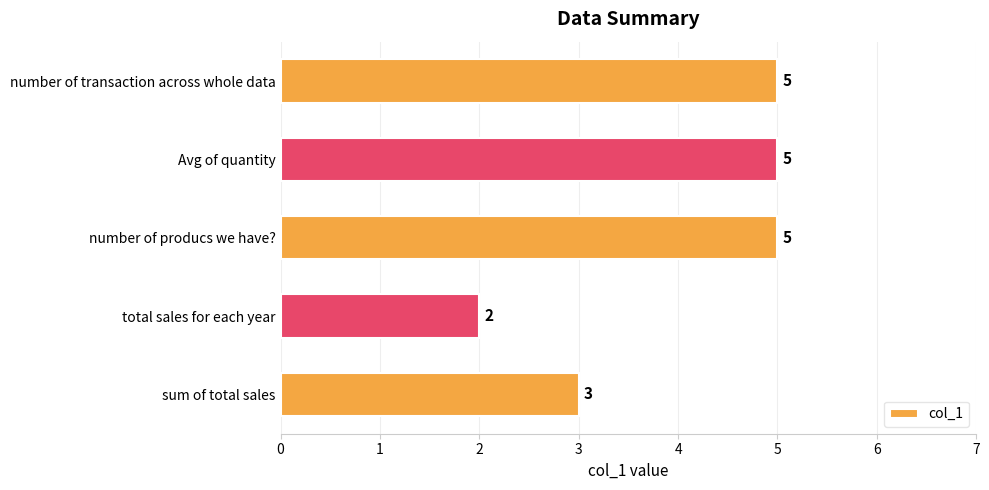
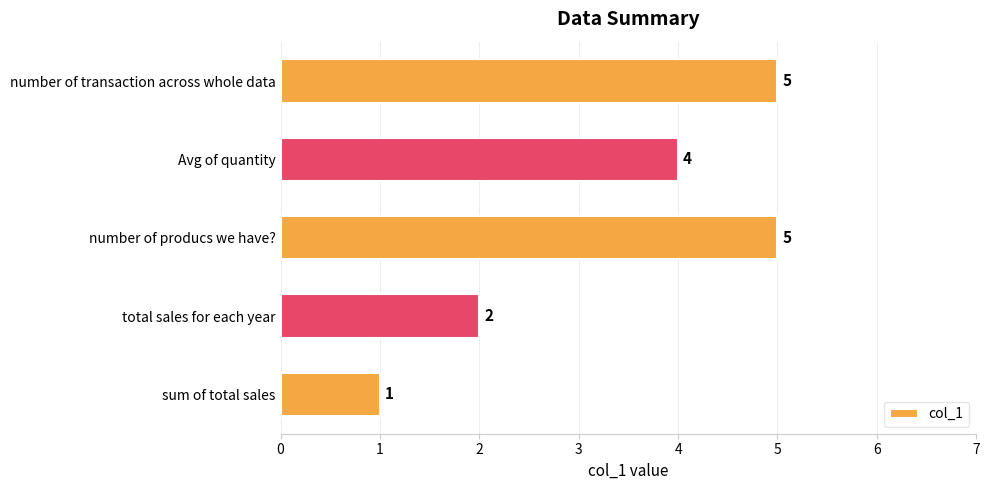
Avg of quantity: 5 -> 4
sum of total sales: 3 -> 1
